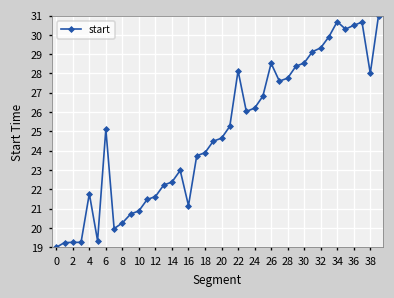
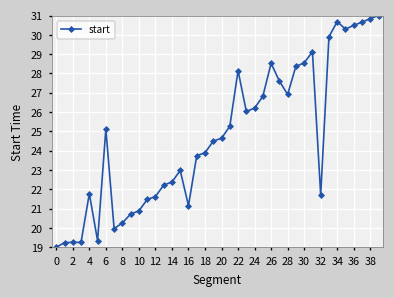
28: 27.8 -> 26.9
32: 29.3 -> 21.7
38: 28.0 -> 30.8
